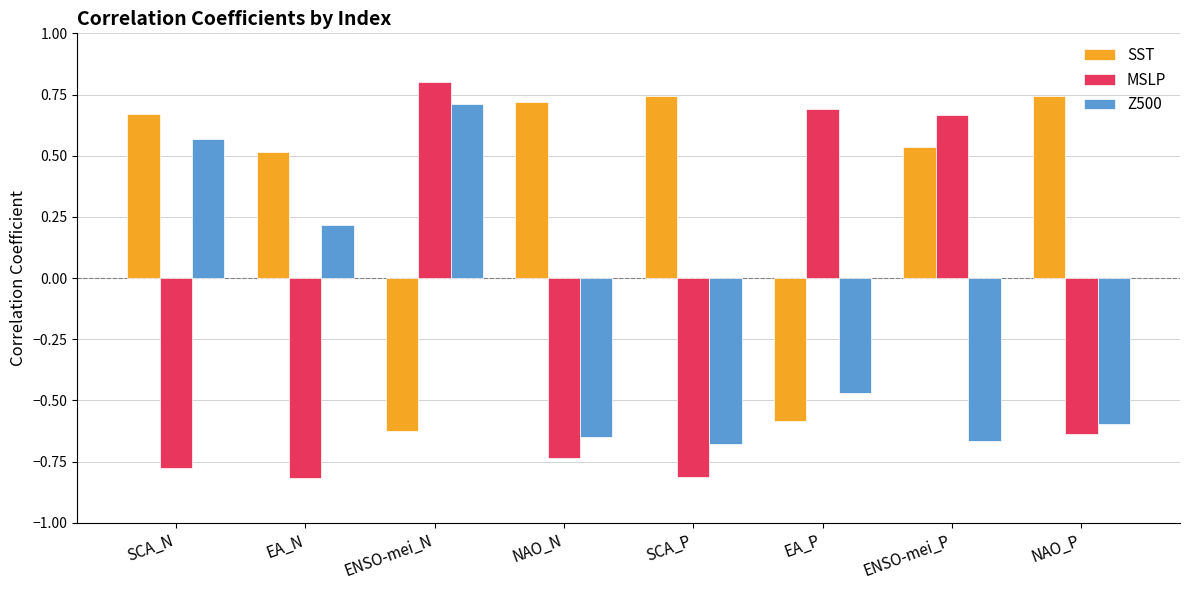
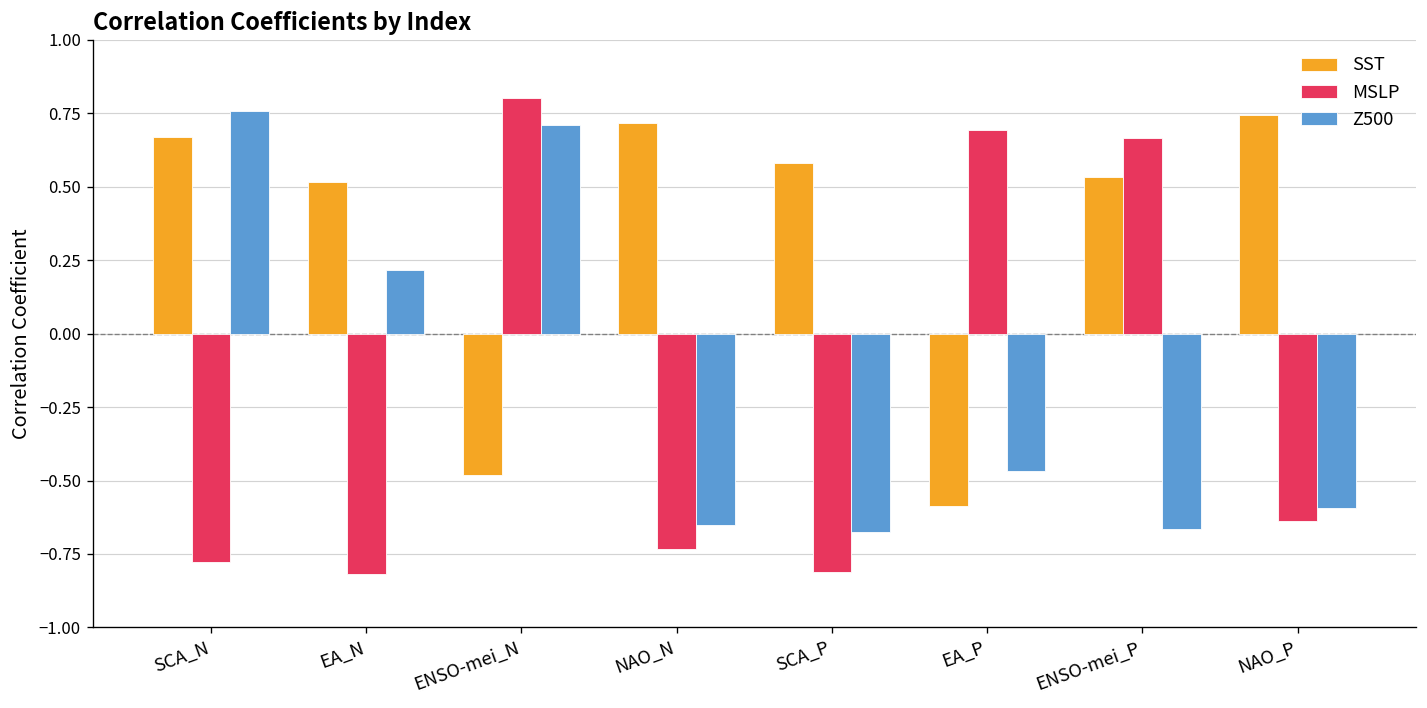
Z500, SCA_N: 0.57 -> 0.76
SST, ENSO-mei_N: -0.63 -> -0.48
SST, SCA_P: 0.74 -> 0.58
